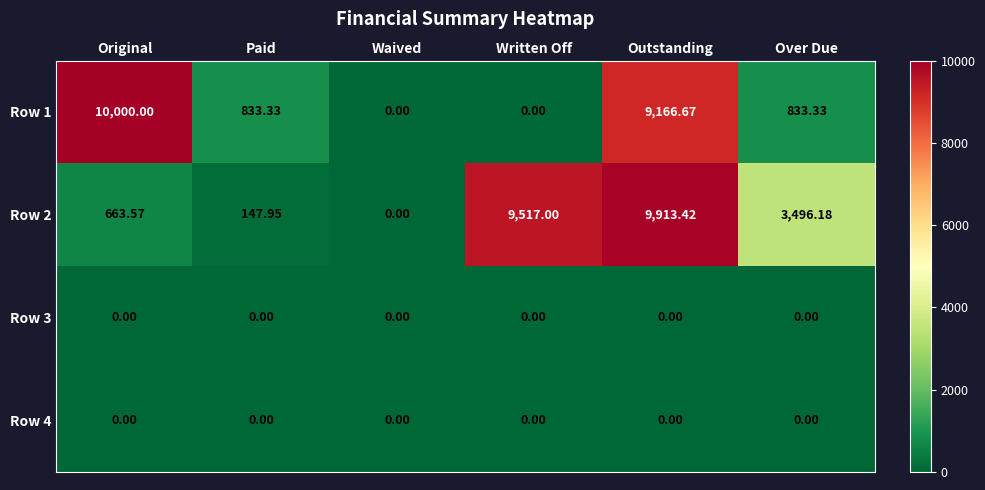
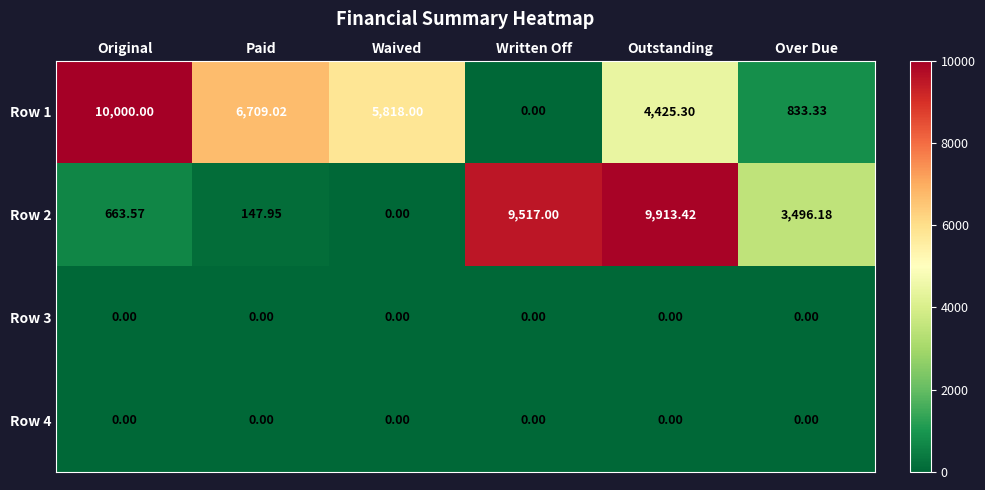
Row 1, Paid: 833.33 -> 6,709.02
Row 1, Waived: 0.00 -> 5,818.00
Row 1, Outstanding: 9,166.67 -> 4,425.30
